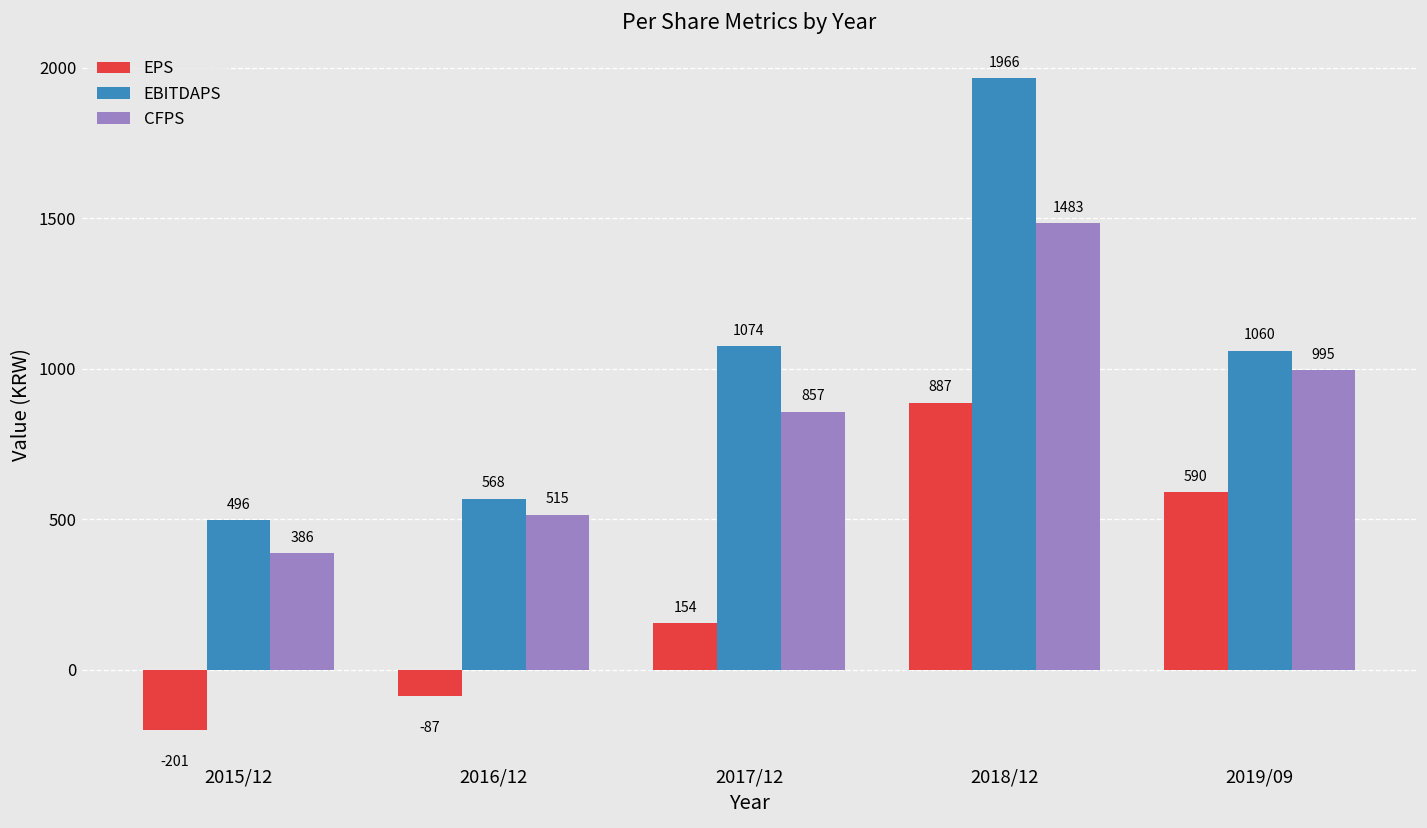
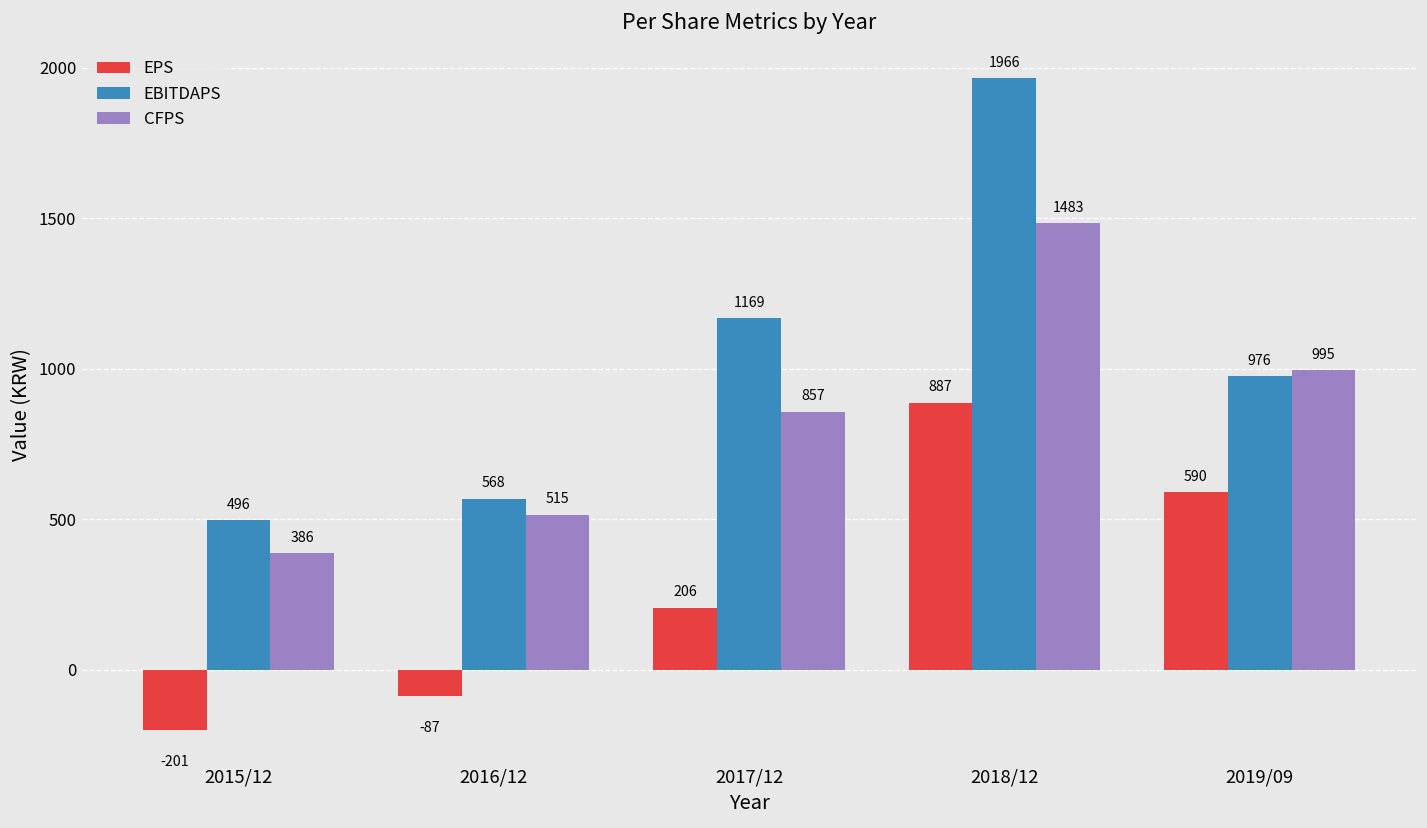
EPS, 2017/12: 154 -> 206
EBITDAPS, 2017/12: 1074 -> 1169
EBITDAPS, 2019/09: 1060 -> 976
